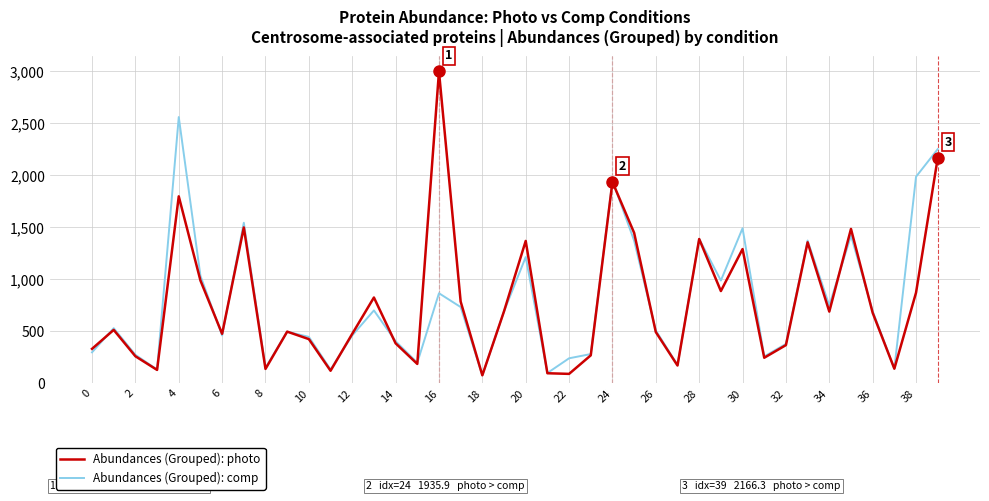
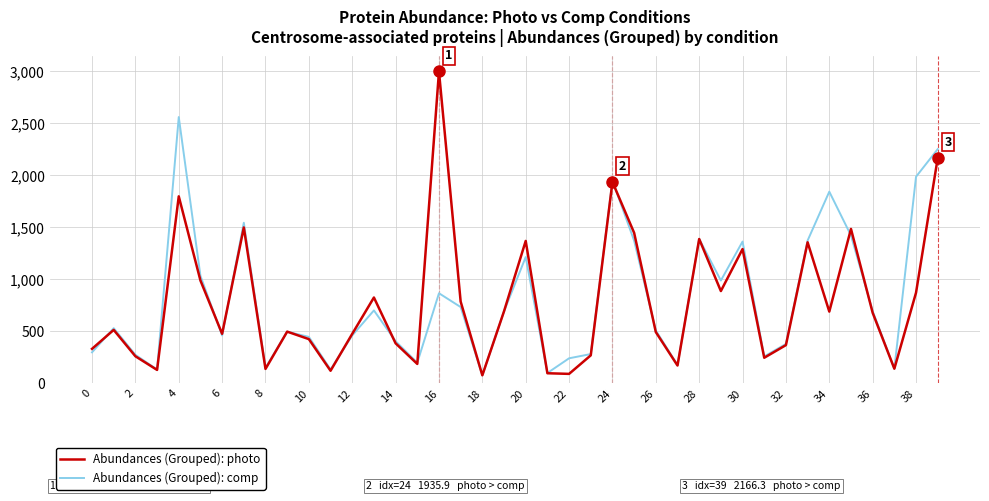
Abundances (Grouped): comp, 30: 1,490 -> 1,360
Abundances (Grouped): comp, 34: 750 -> 1,840
